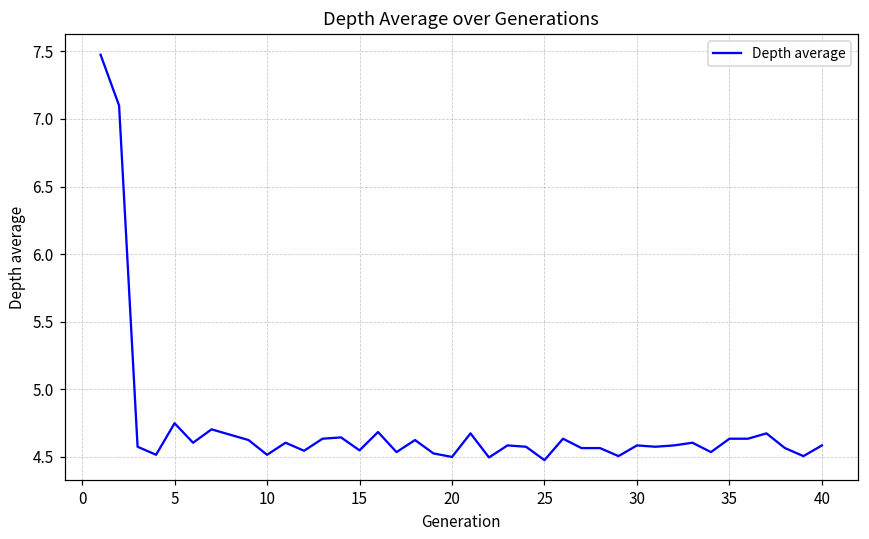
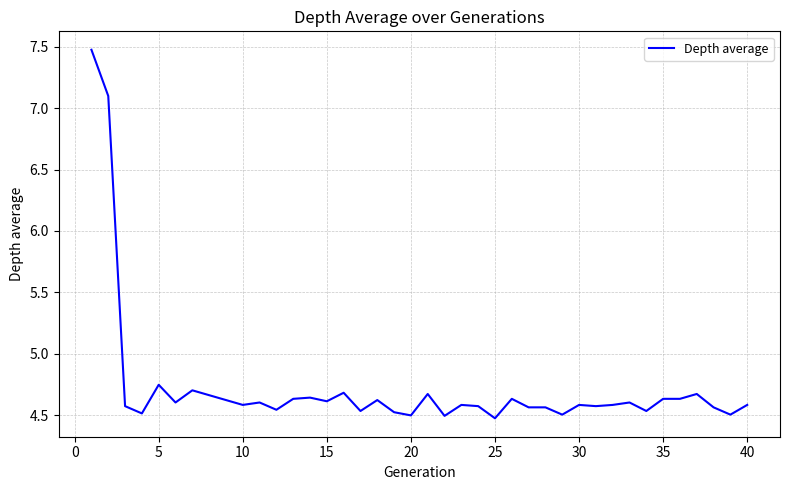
10: 4.51 -> 4.58
15: 4.55 -> 4.61
